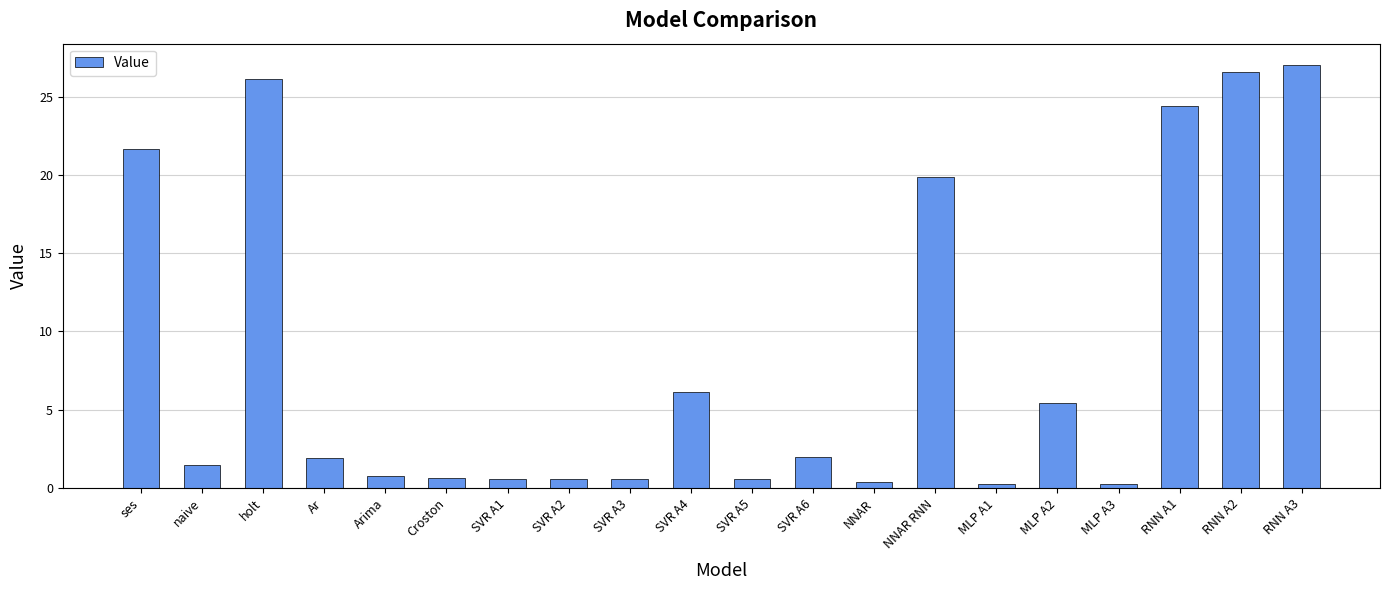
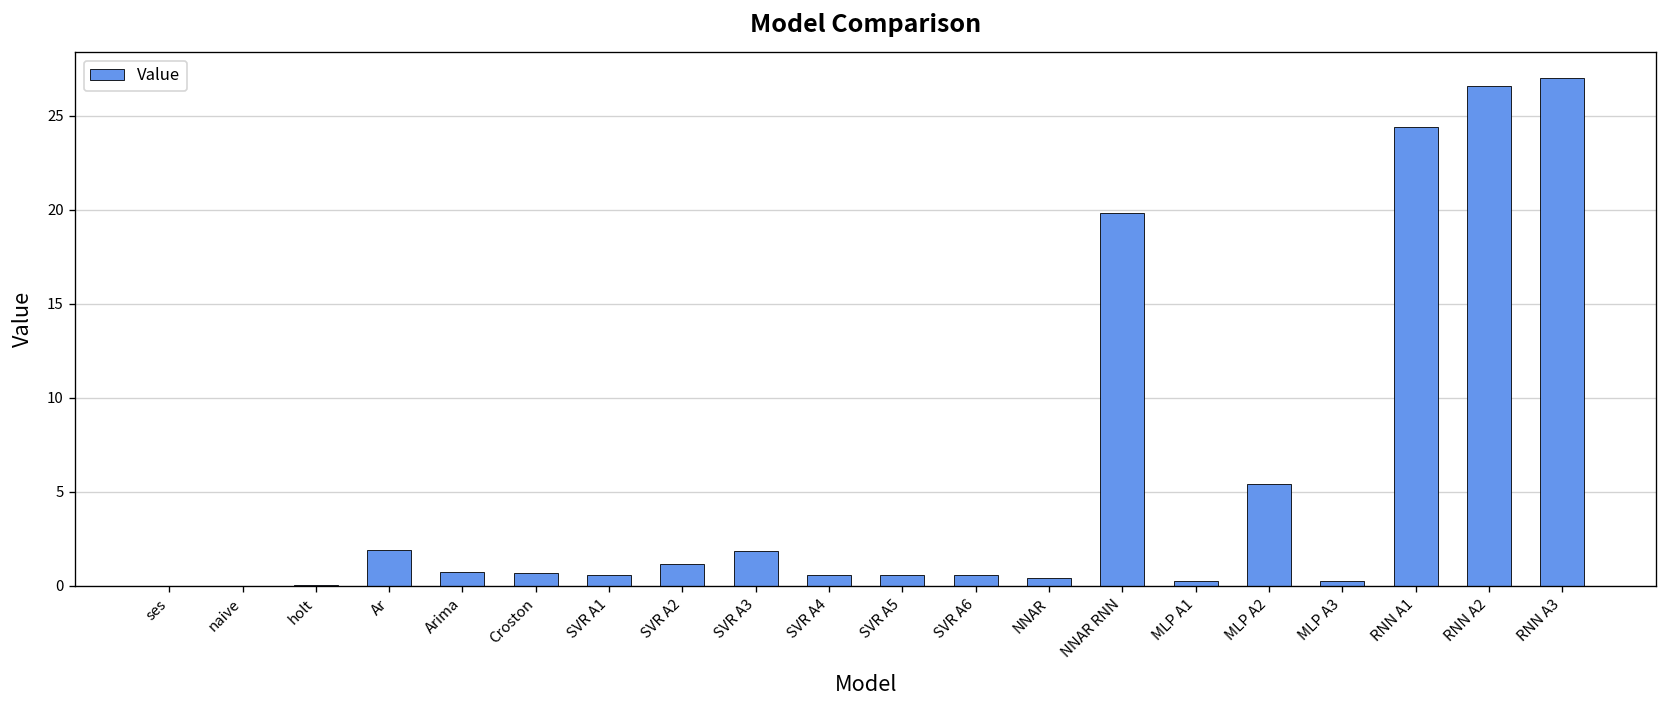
ses: 21.7 -> 0.0
naive: 1.5 -> 0.0
holt: 26.2 -> 0.0
SVR A2: 0.6 -> 1.2
SVR A3: 0.6 -> 1.9
SVR A4: 6.1 -> 0.6
SVR A6: 2.0 -> 0.6
